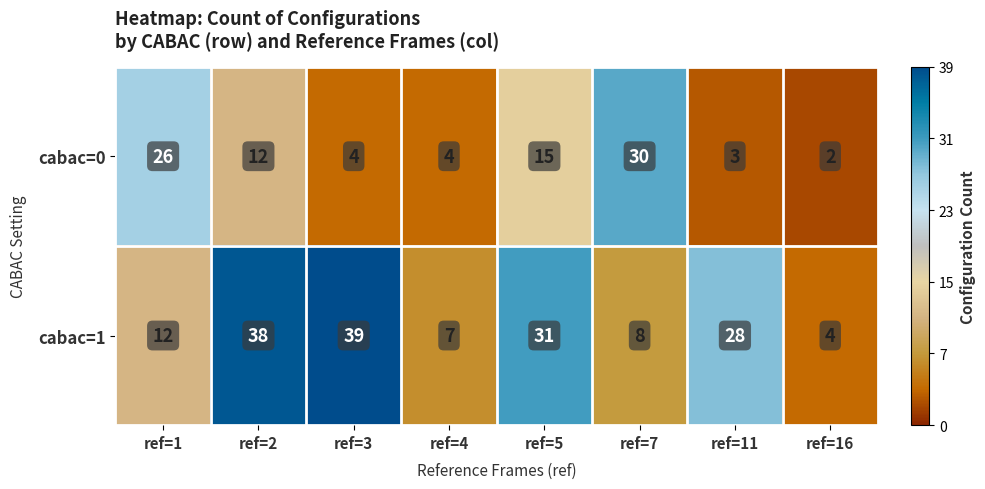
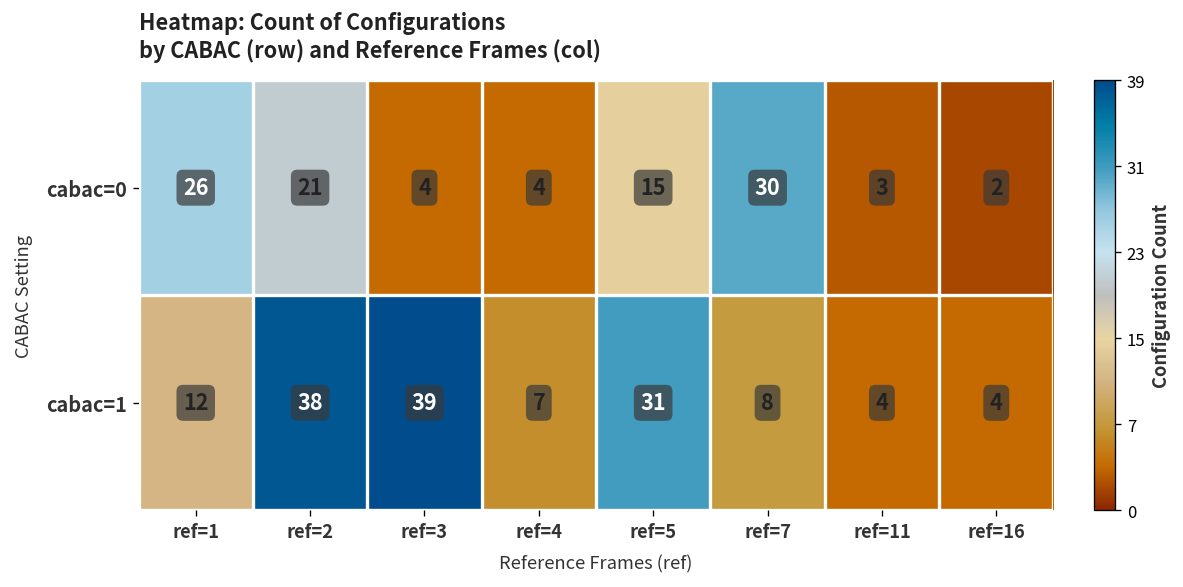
cabac=0, ref=2: 12 -> 21
cabac=1, ref=11: 28 -> 4
